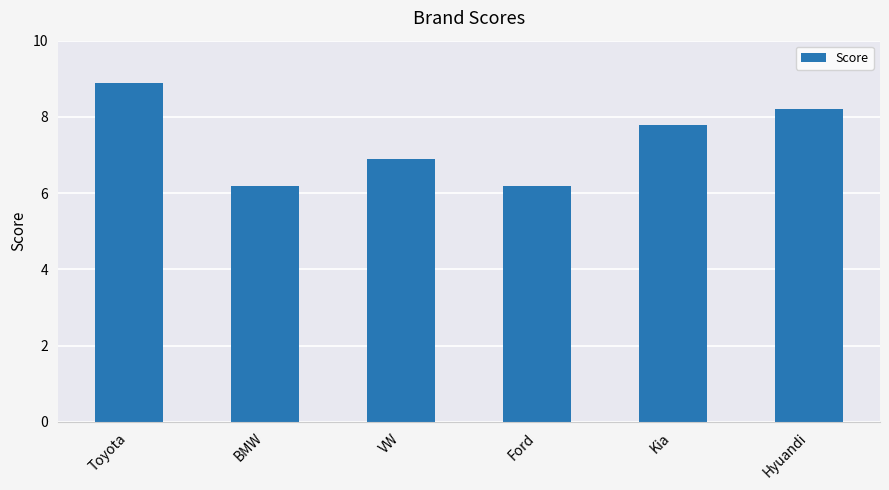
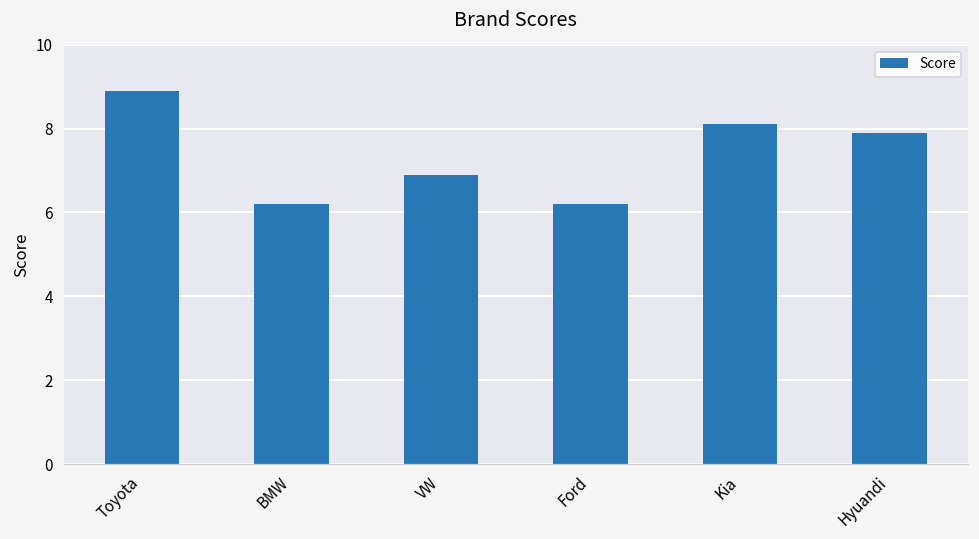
Kia: 7.8 -> 8.1
Hyuandi: 8.2 -> 7.9
